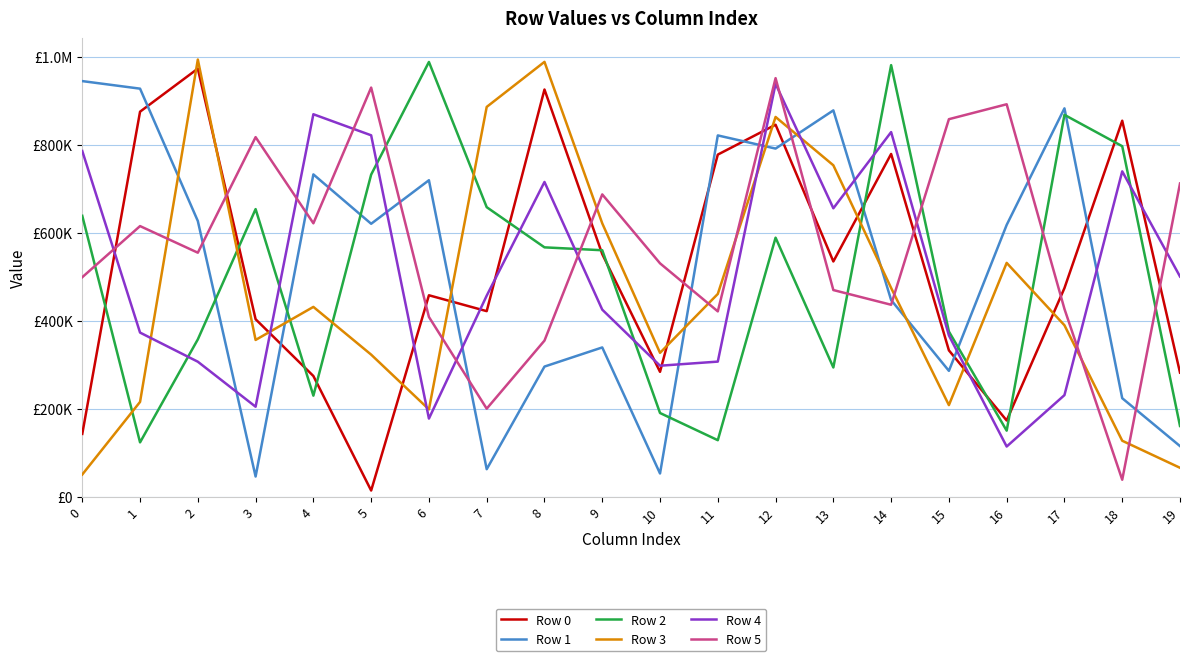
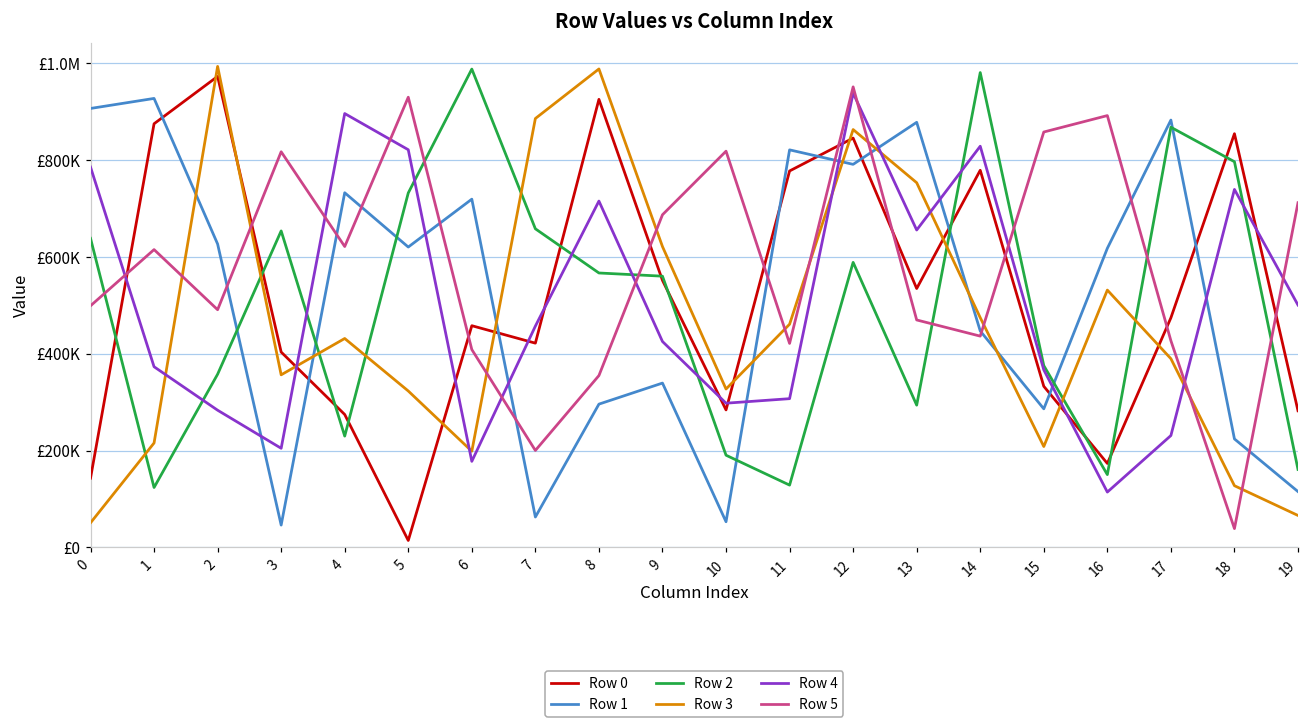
Row 1, 0: £940000 -> £910000
Row 4, 2: £310000 -> £280000
Row 5, 2: £550000 -> £490000
Row 4, 4: £870000 -> £900000
Row 5, 10: £530000 -> £820000
